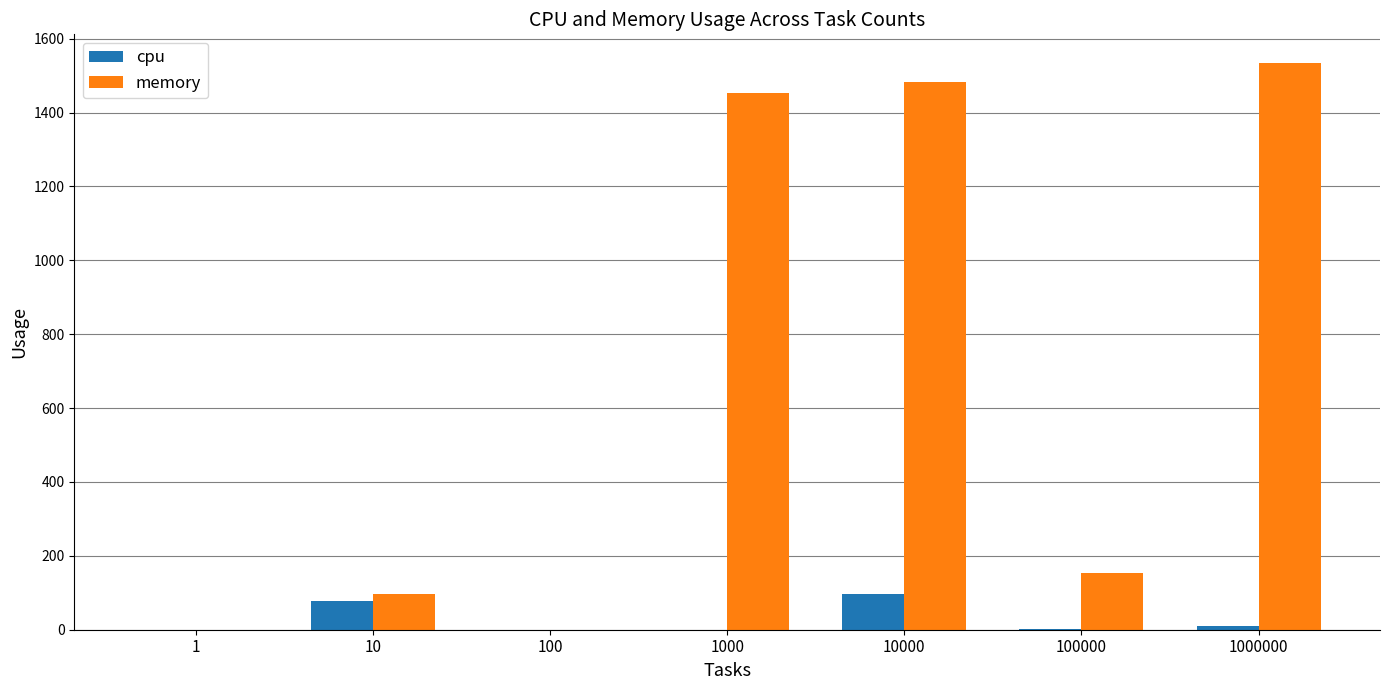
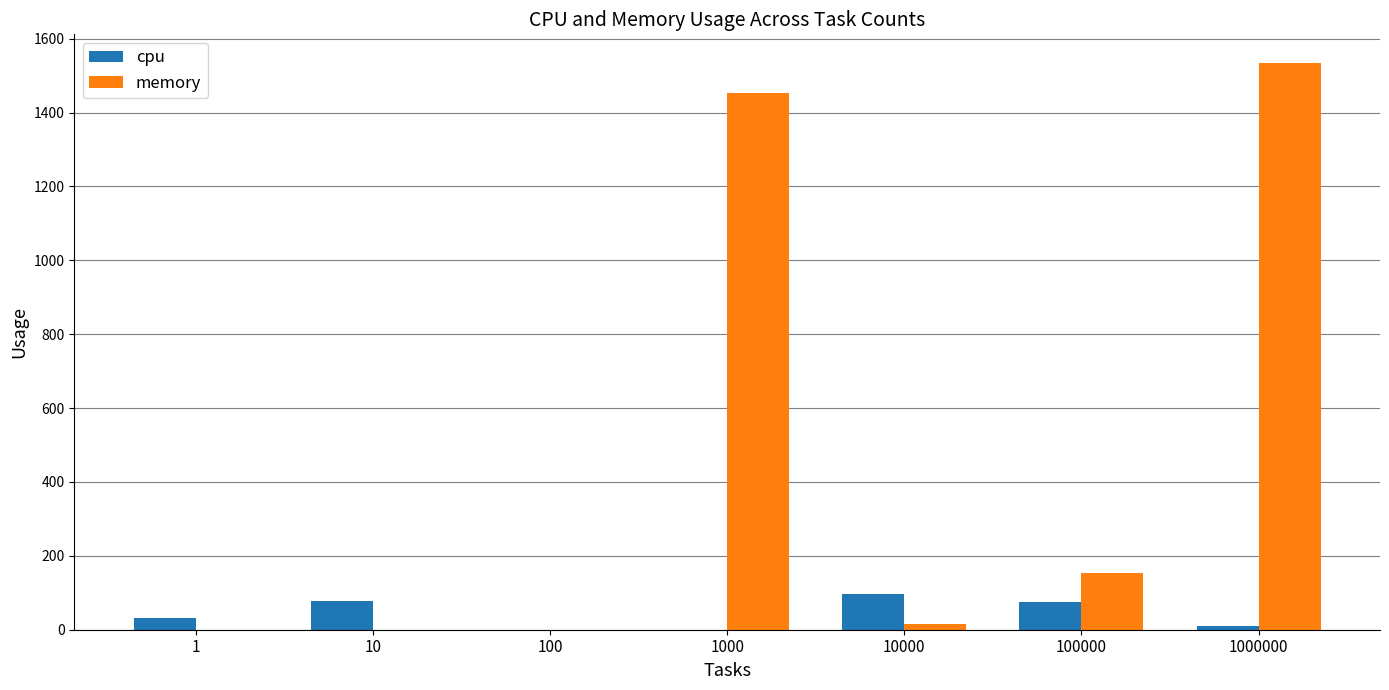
cpu, 1: 0 -> 30
memory, 10: 100 -> 0
memory, 10000: 1480 -> 20
cpu, 100000: 0 -> 70
